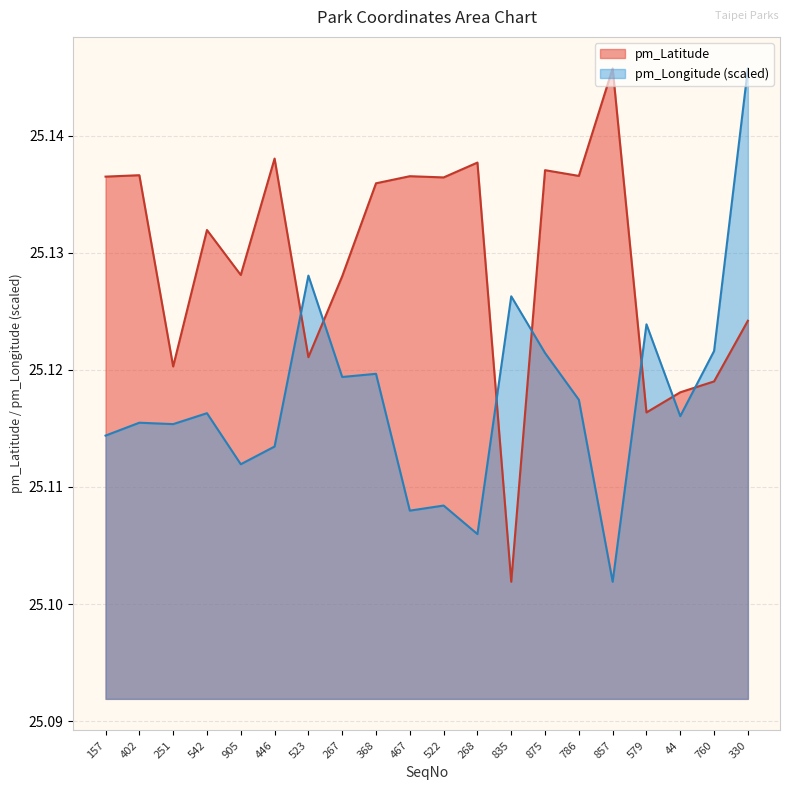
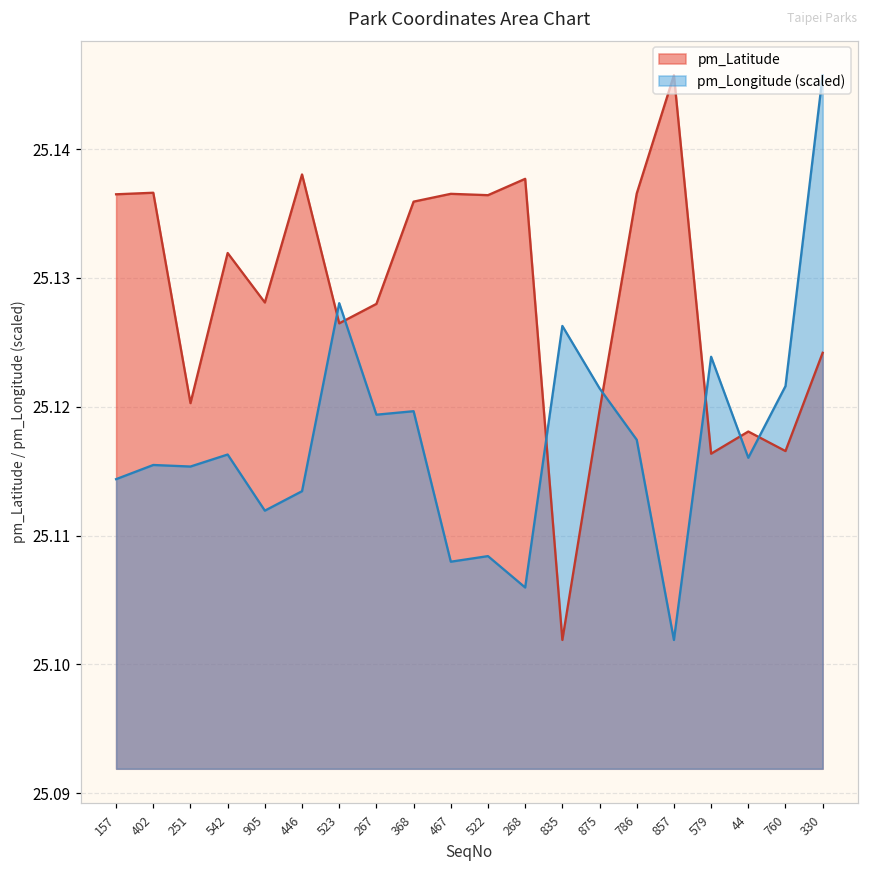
pm_Latitude, 523: 25.1211 -> 25.1265
pm_Latitude, 875: 25.1371 -> 25.1197
pm_Latitude, 760: 25.1190 -> 25.1166
